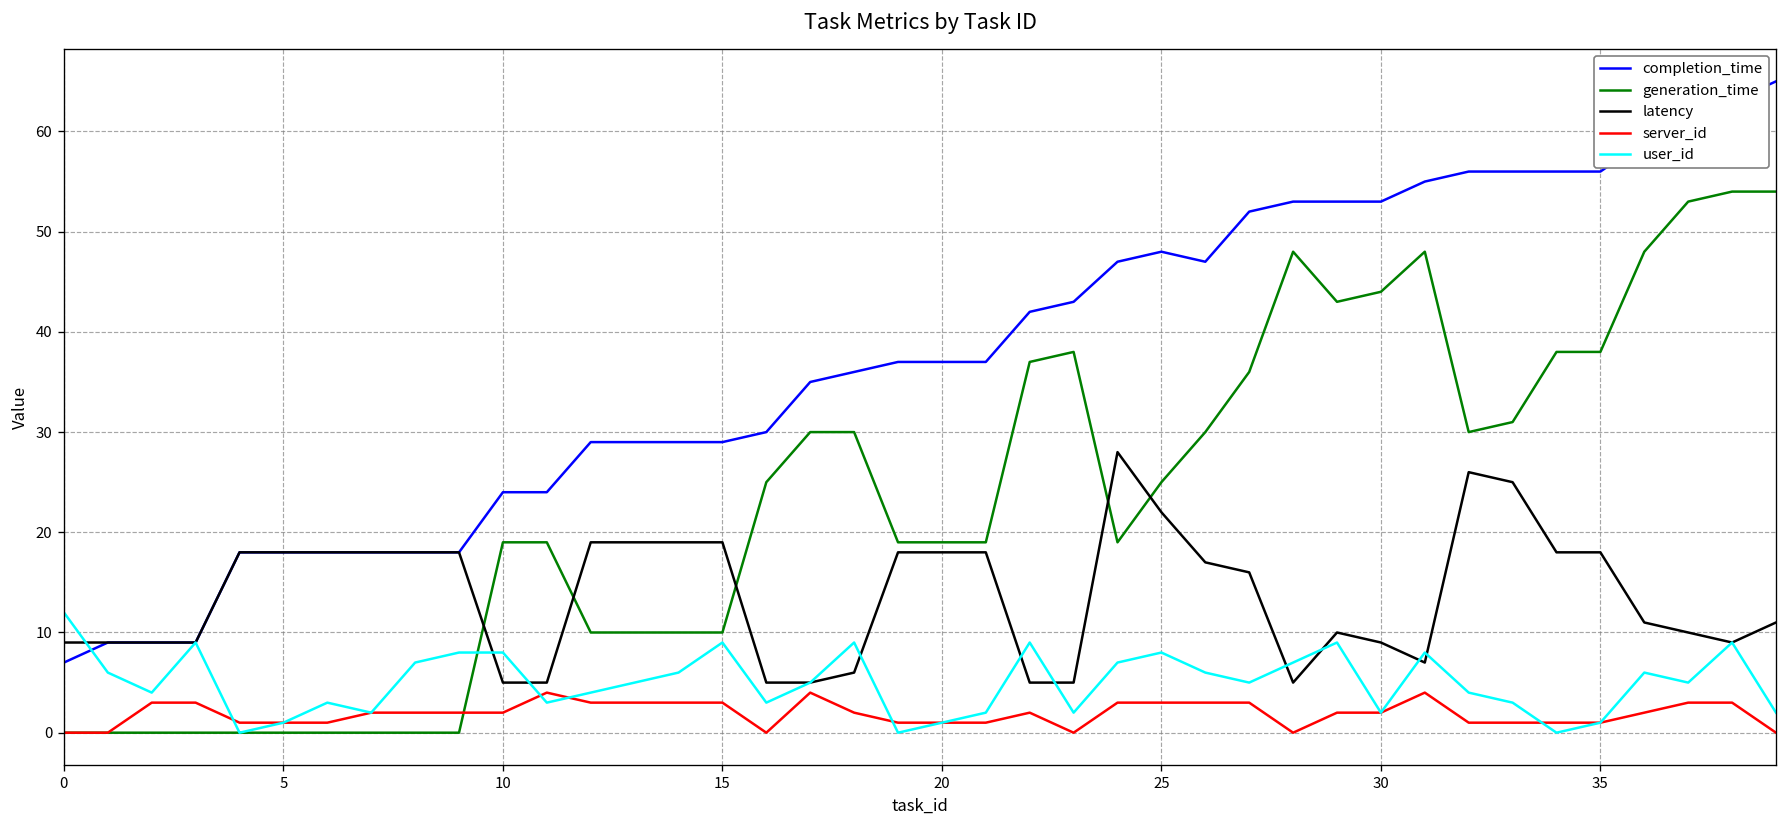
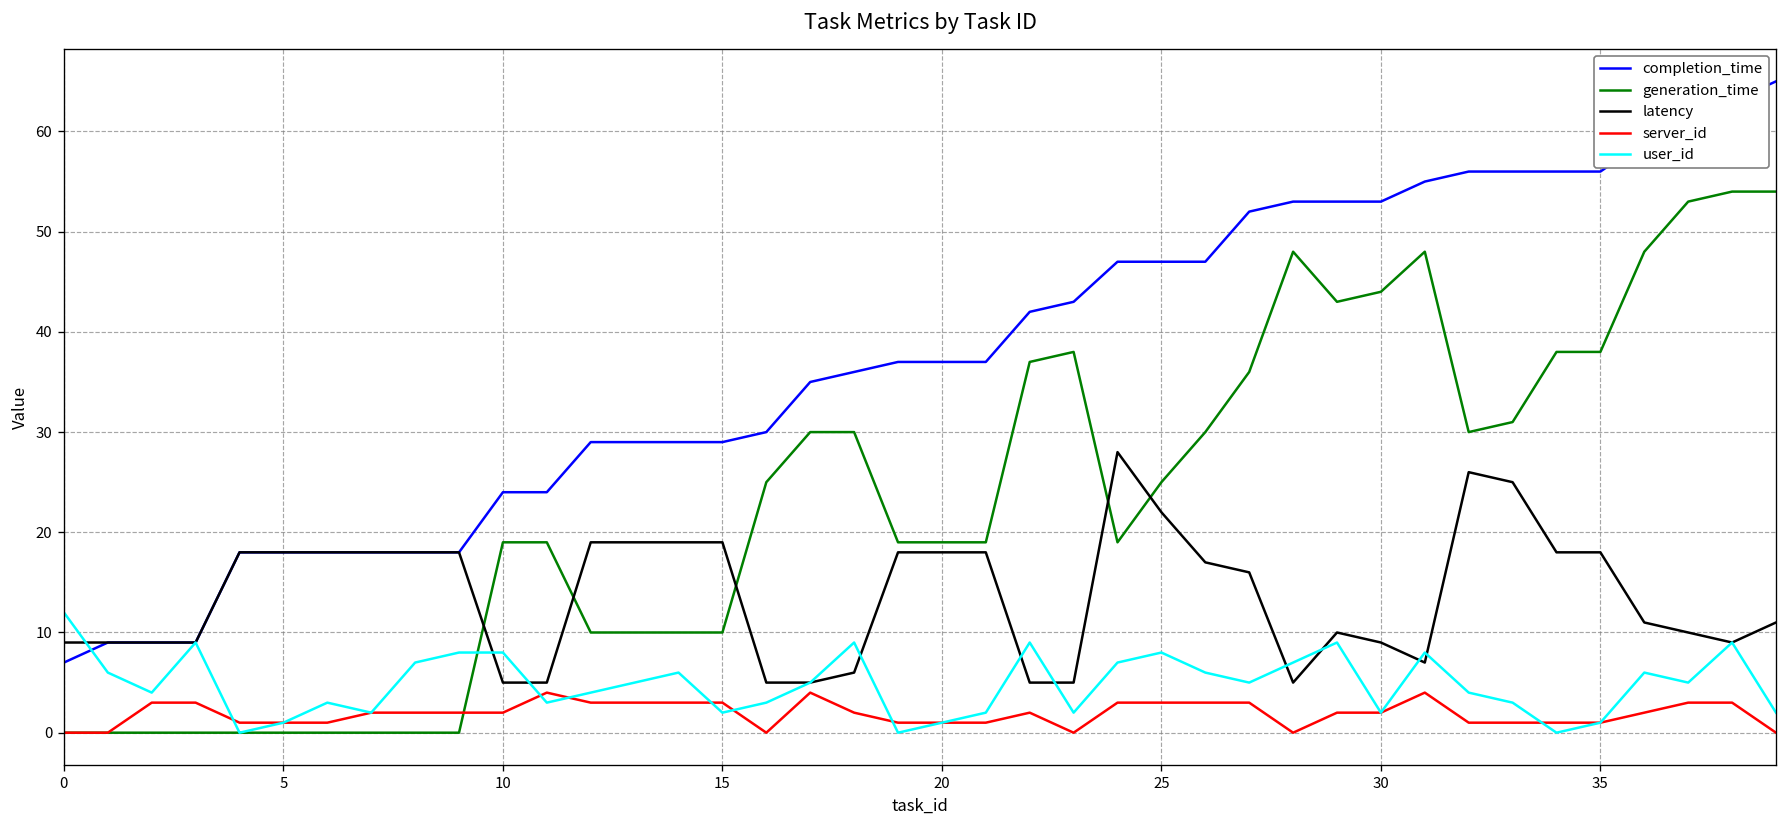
user_id, 15: 9 -> 2
completion_time, 25: 48 -> 47
